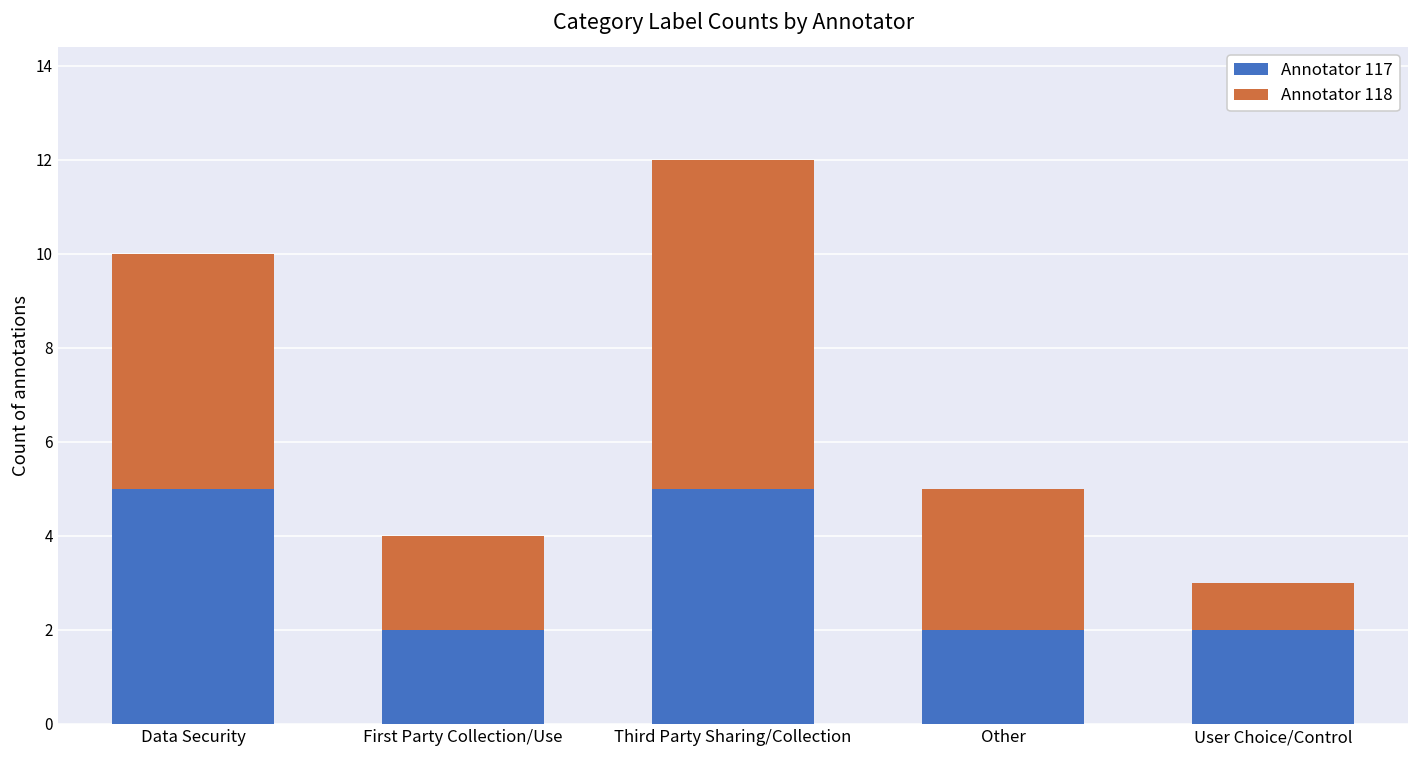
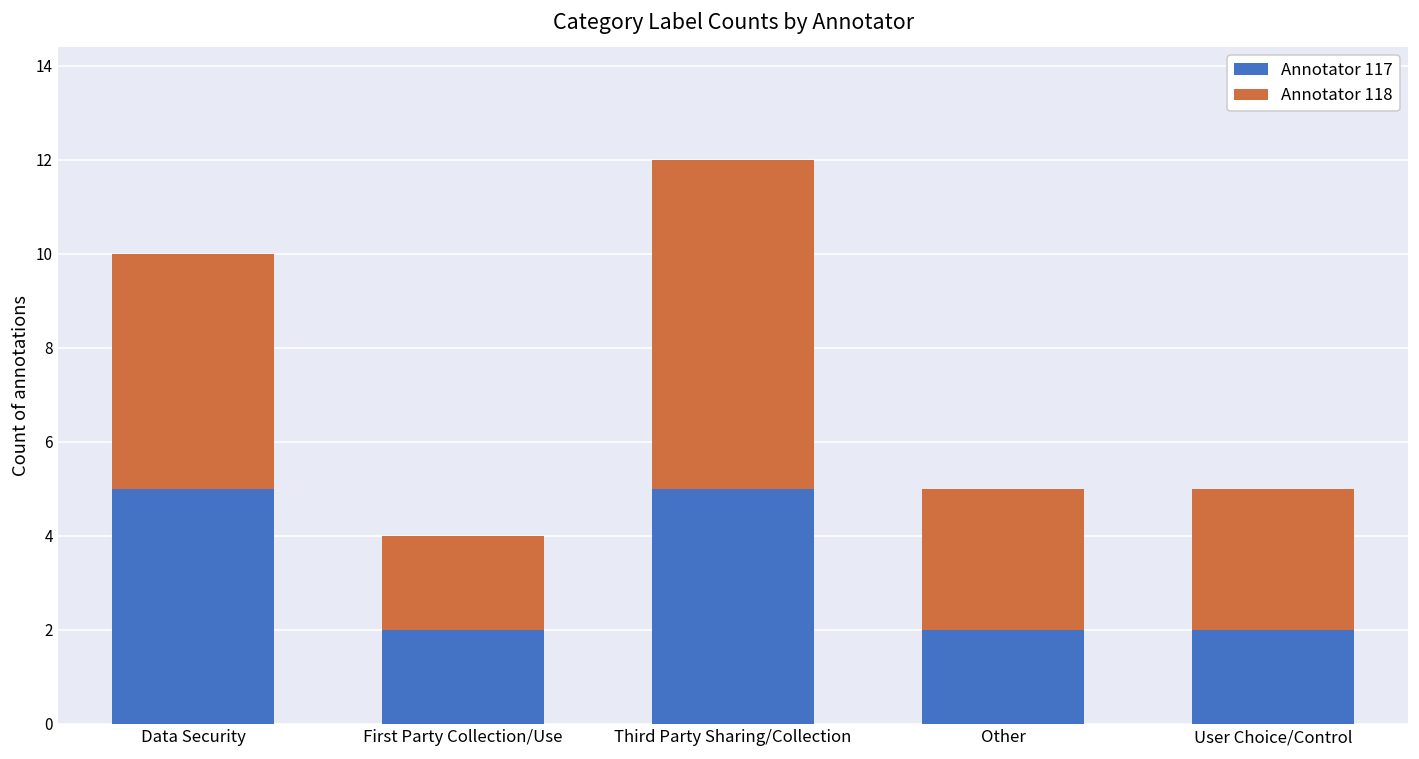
Annotator 118, User Choice/Control: 1 -> 3
